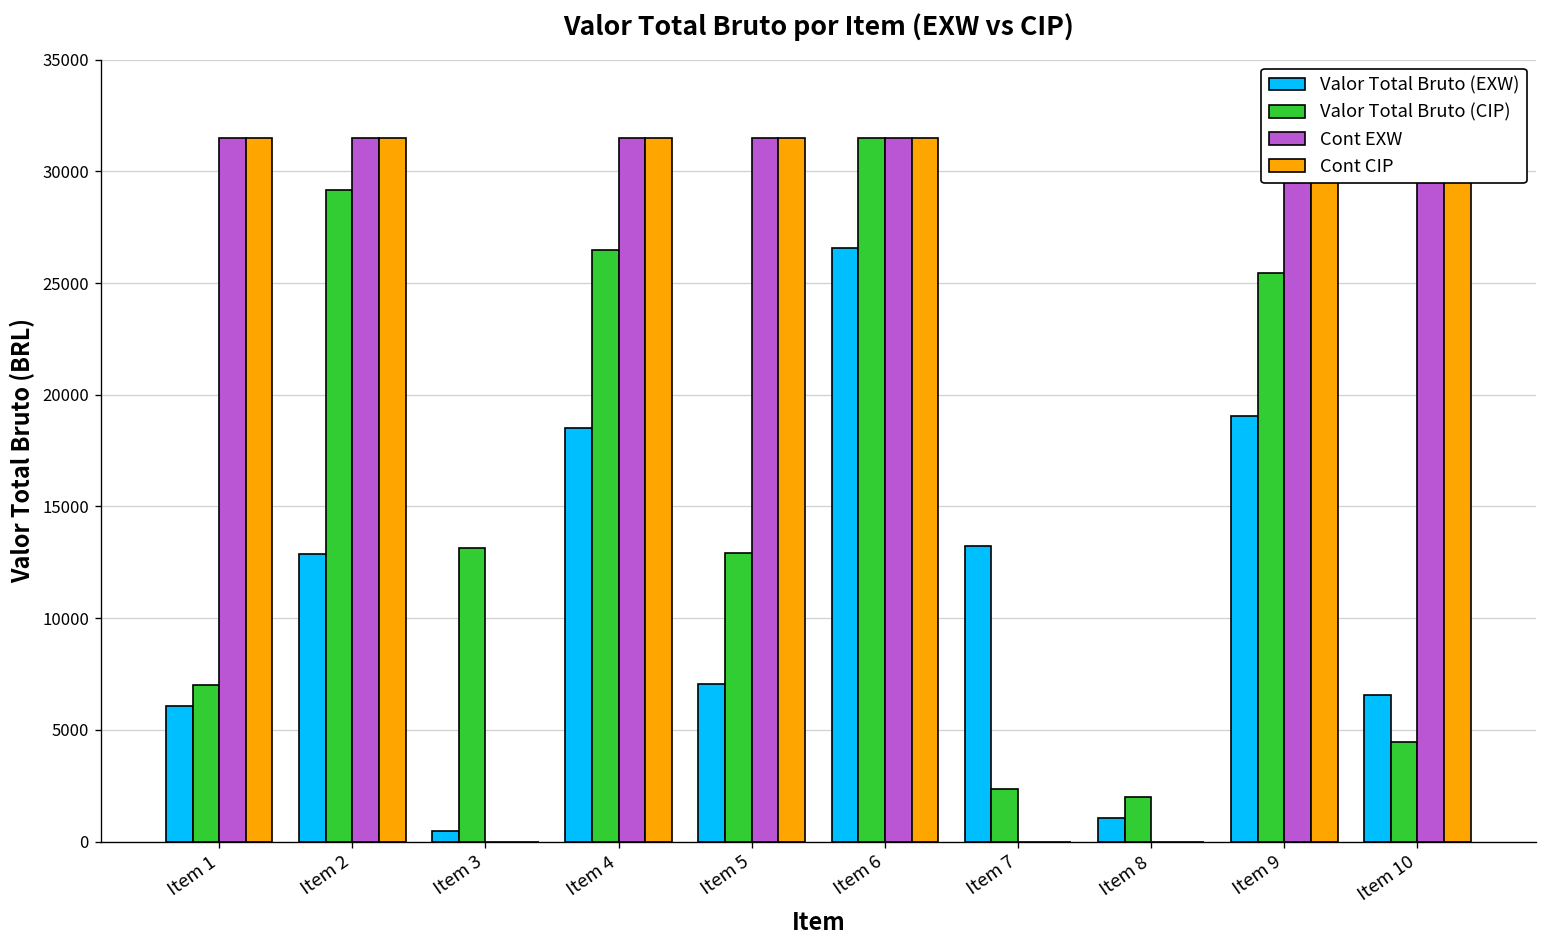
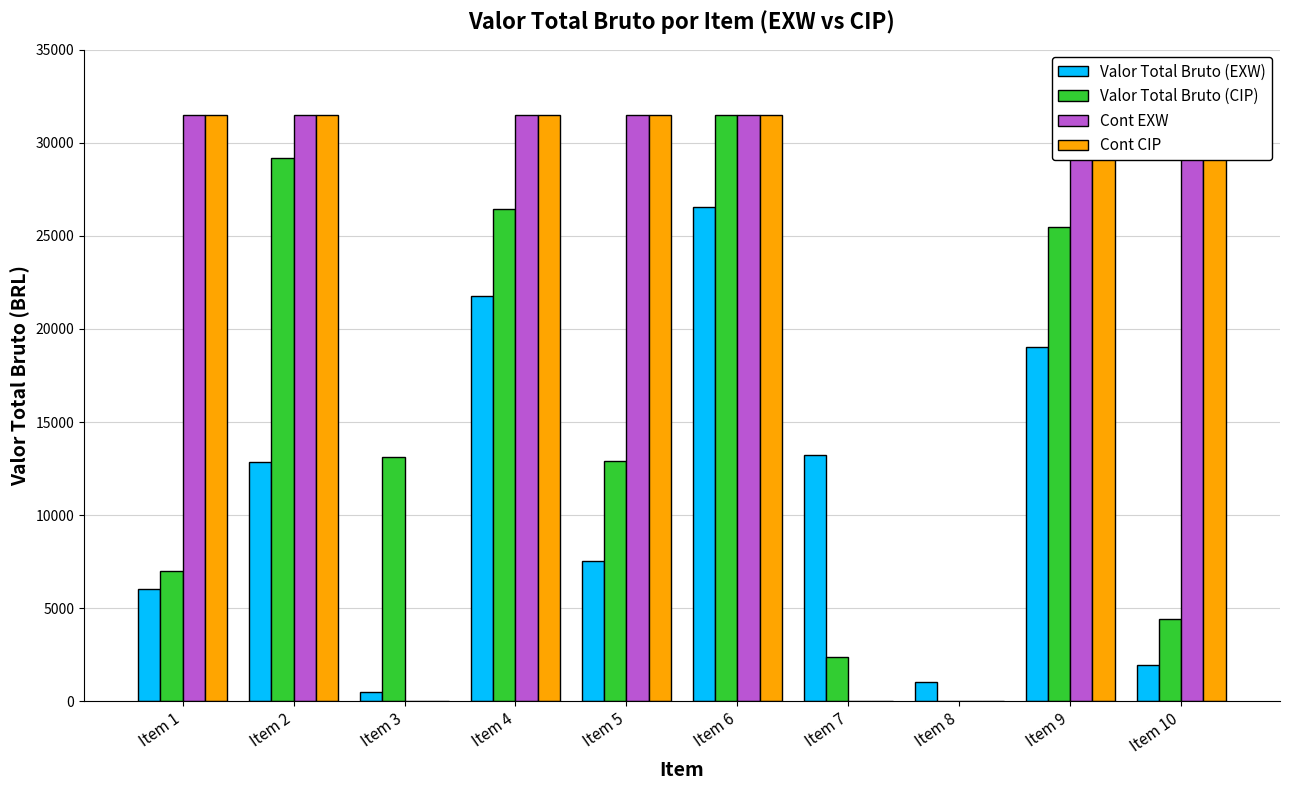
Valor Total Bruto (EXW), Item 4: 18500 -> 21800
Valor Total Bruto (EXW), Item 5: 7100 -> 7500
Valor Total Bruto (CIP), Item 8: 2000 -> 0
Valor Total Bruto (EXW), Item 10: 6500 -> 2000
